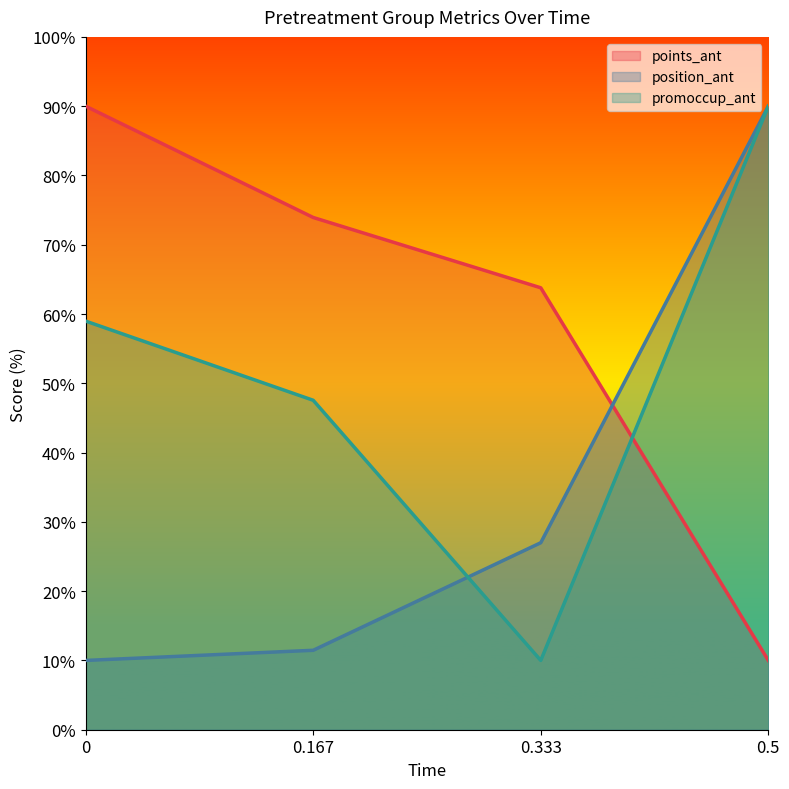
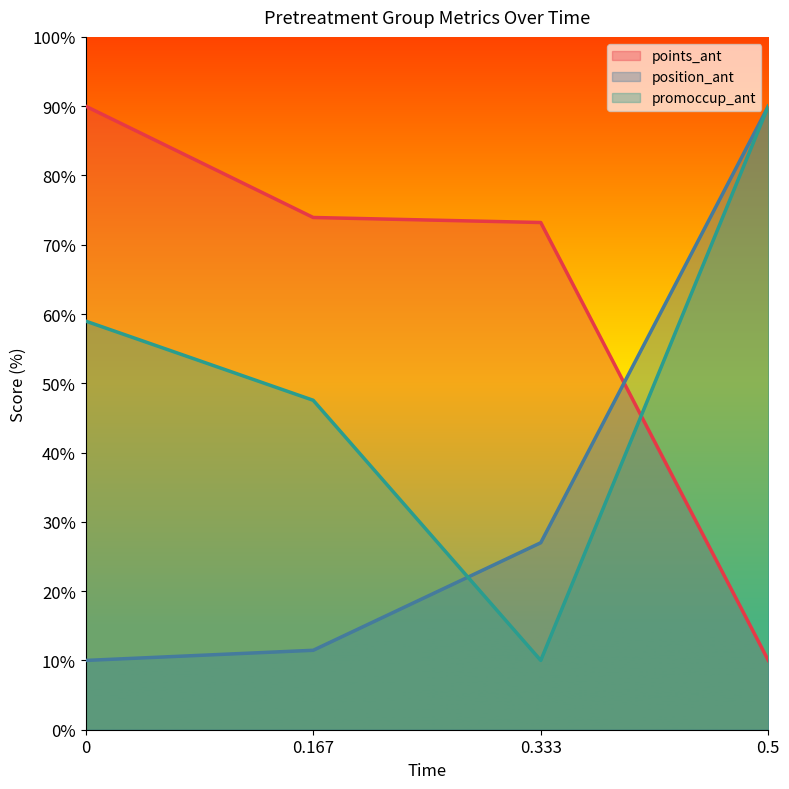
points_ant, 0.333: 64% -> 73%
